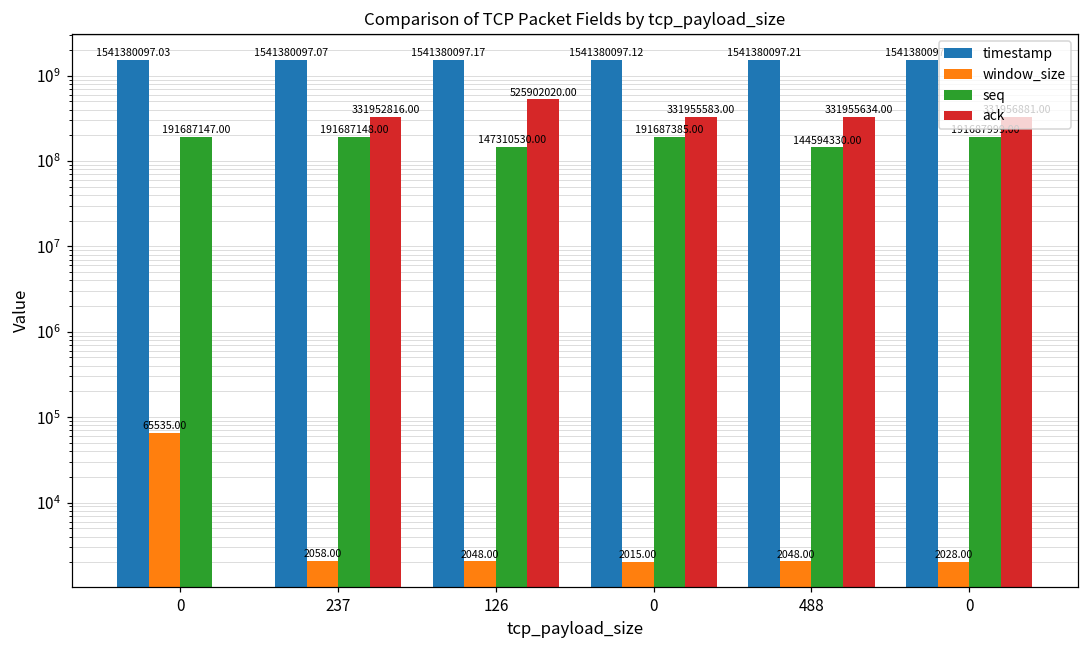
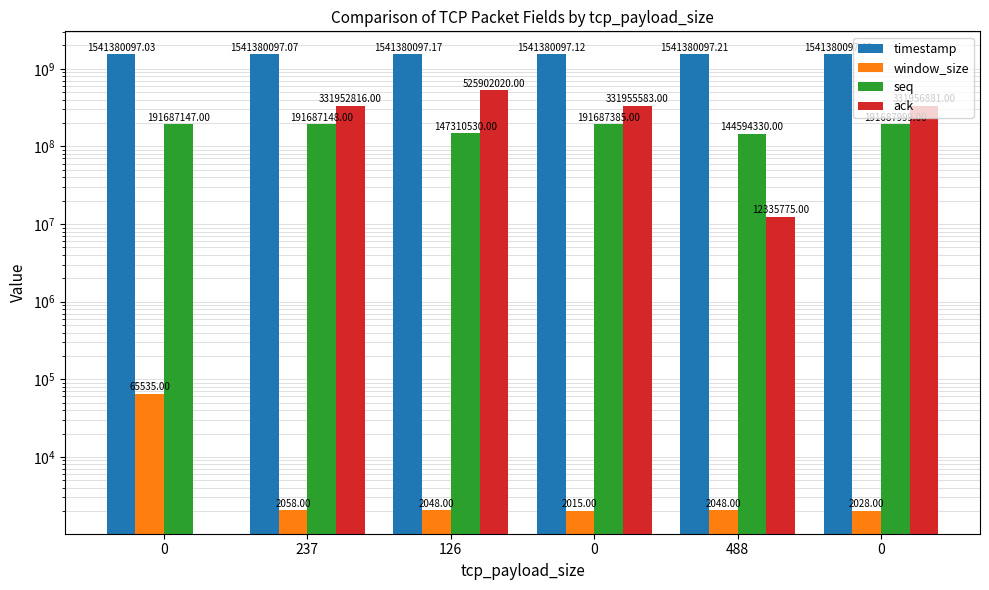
ack, 488: 331955634.00 -> 12335775.00
